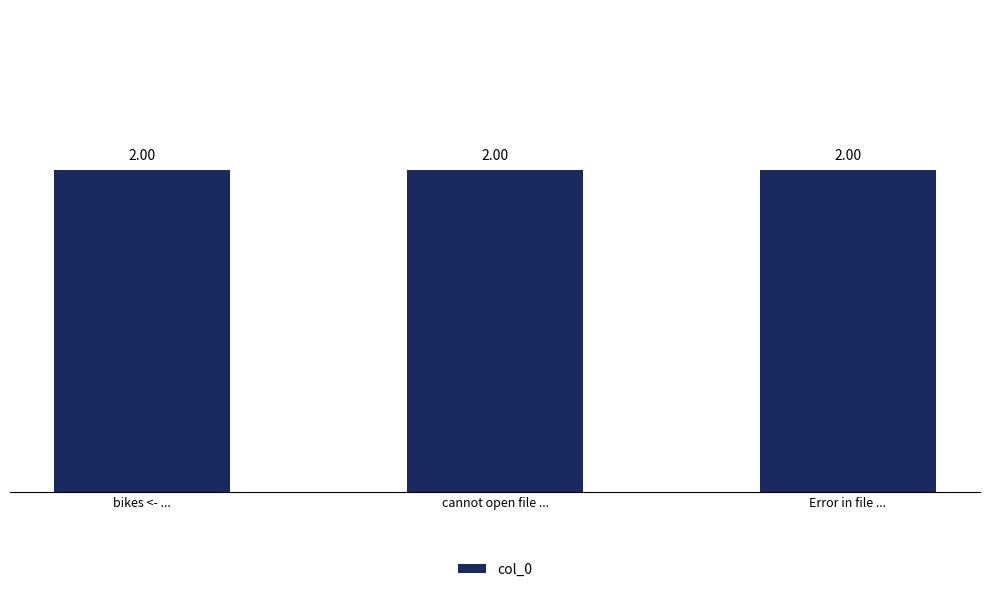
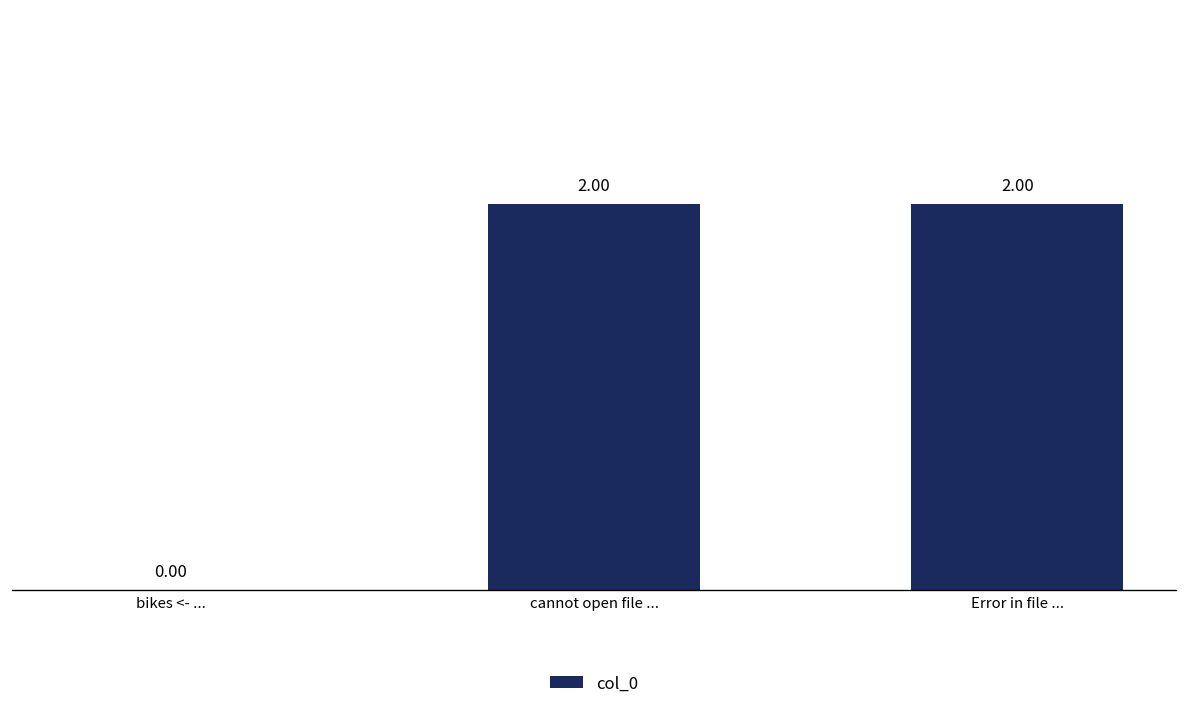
bikes <- ...: 2.00 -> 0.00
